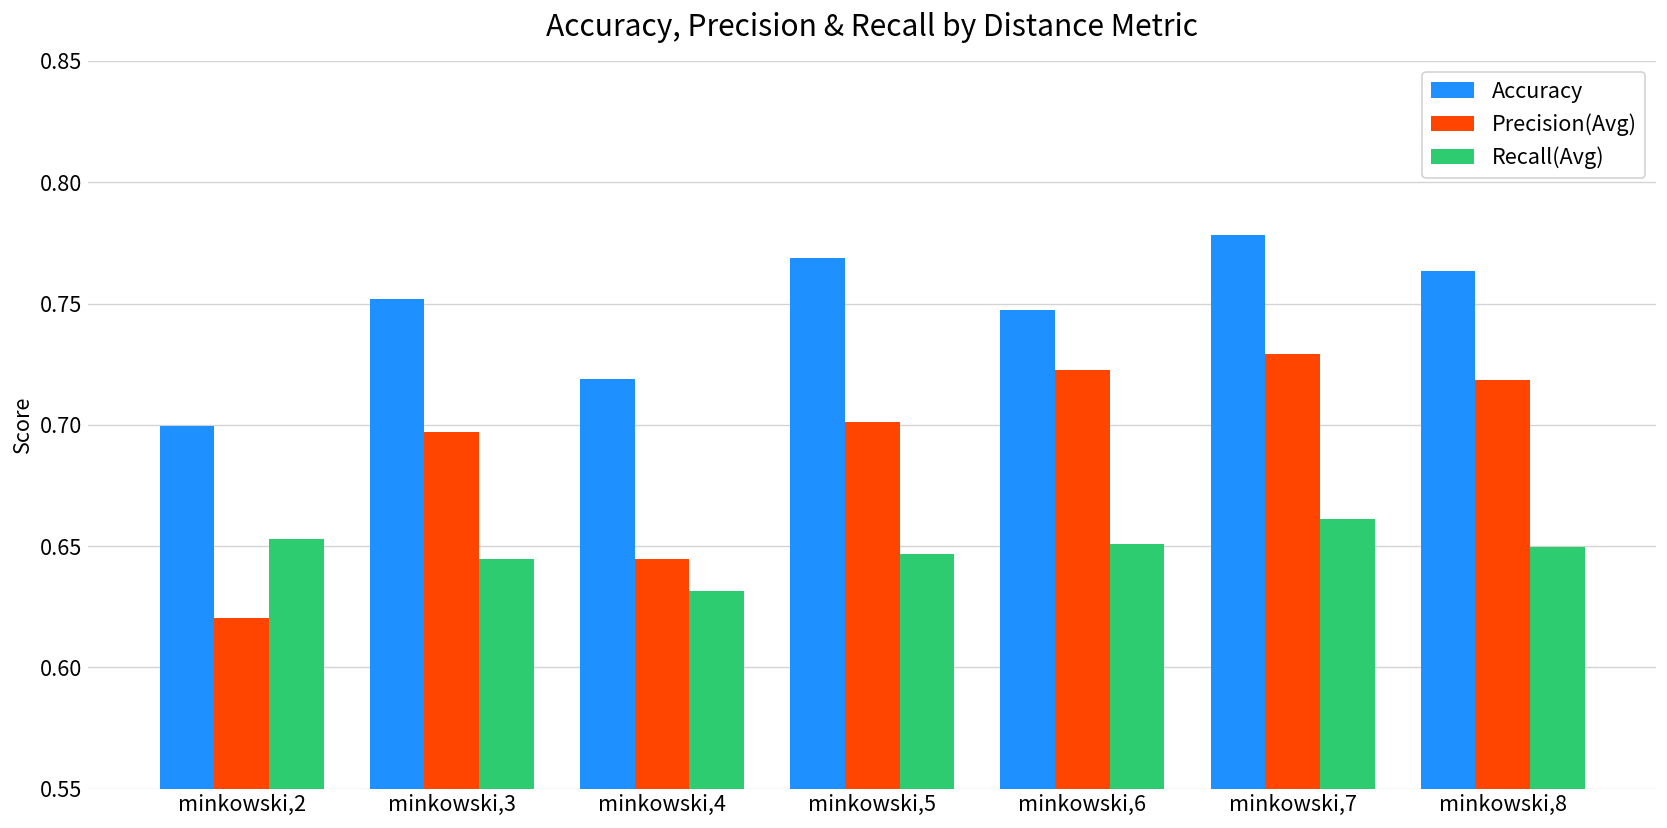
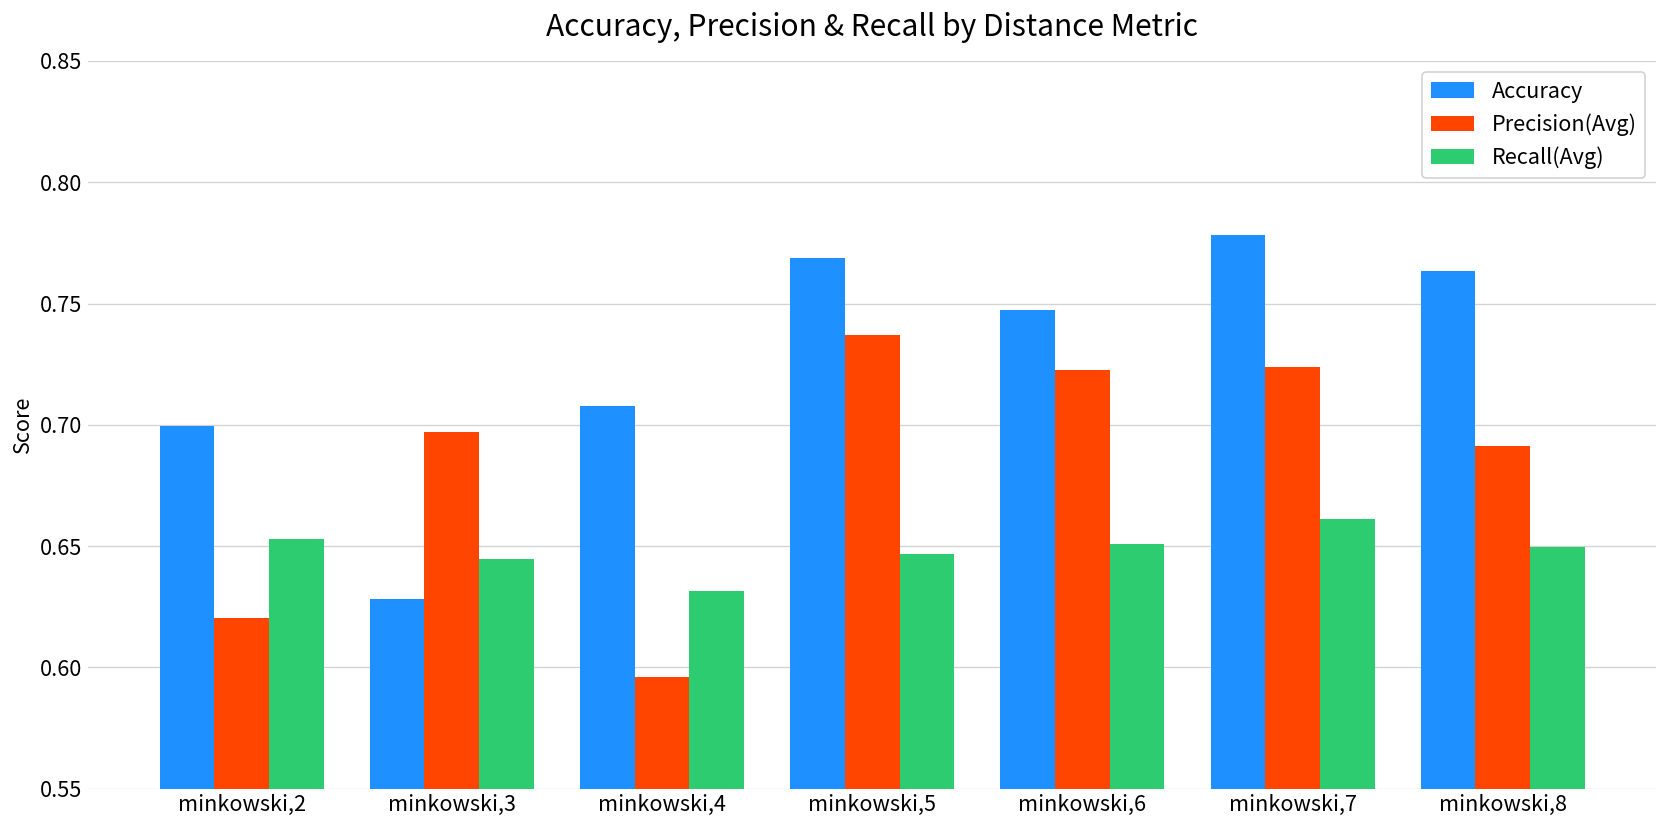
Accuracy, minkowski,3: 0.752 -> 0.628
Accuracy, minkowski,4: 0.719 -> 0.708
Precision(Avg), minkowski,4: 0.645 -> 0.596
Precision(Avg), minkowski,5: 0.701 -> 0.737
Precision(Avg), minkowski,7: 0.729 -> 0.724
Precision(Avg), minkowski,8: 0.718 -> 0.691
